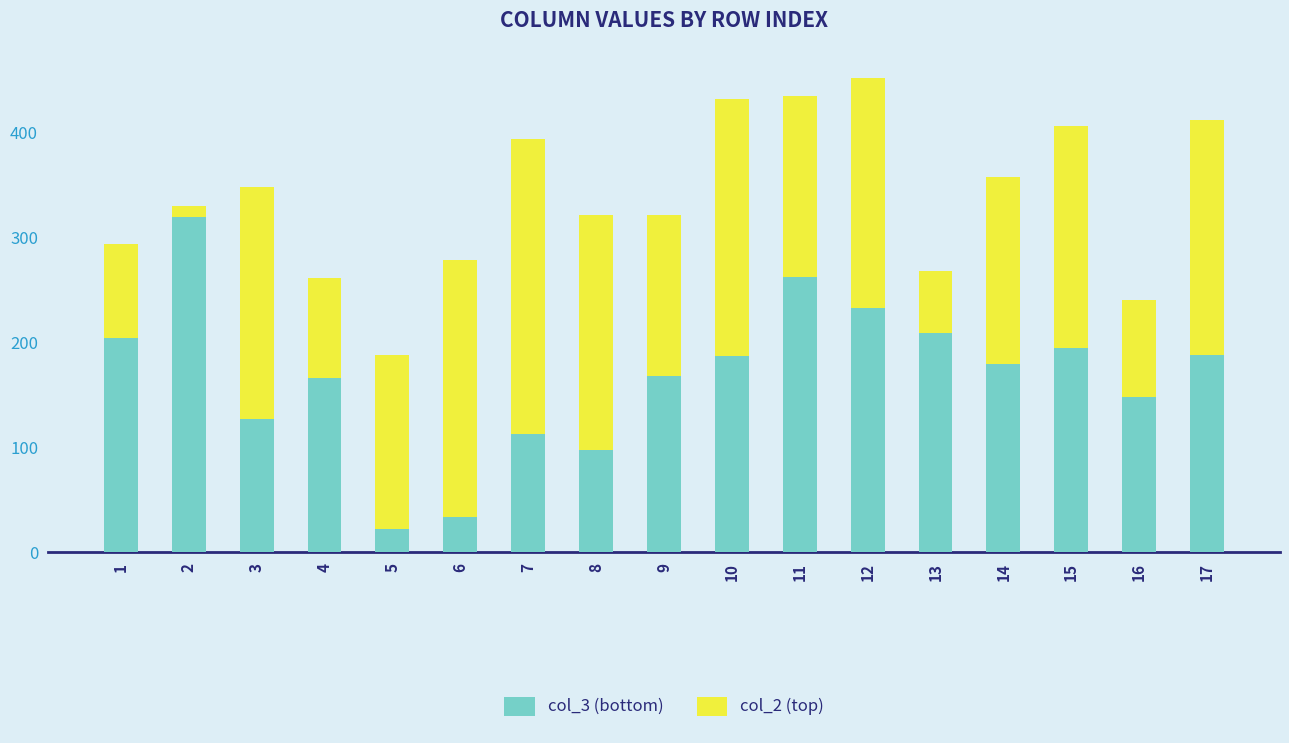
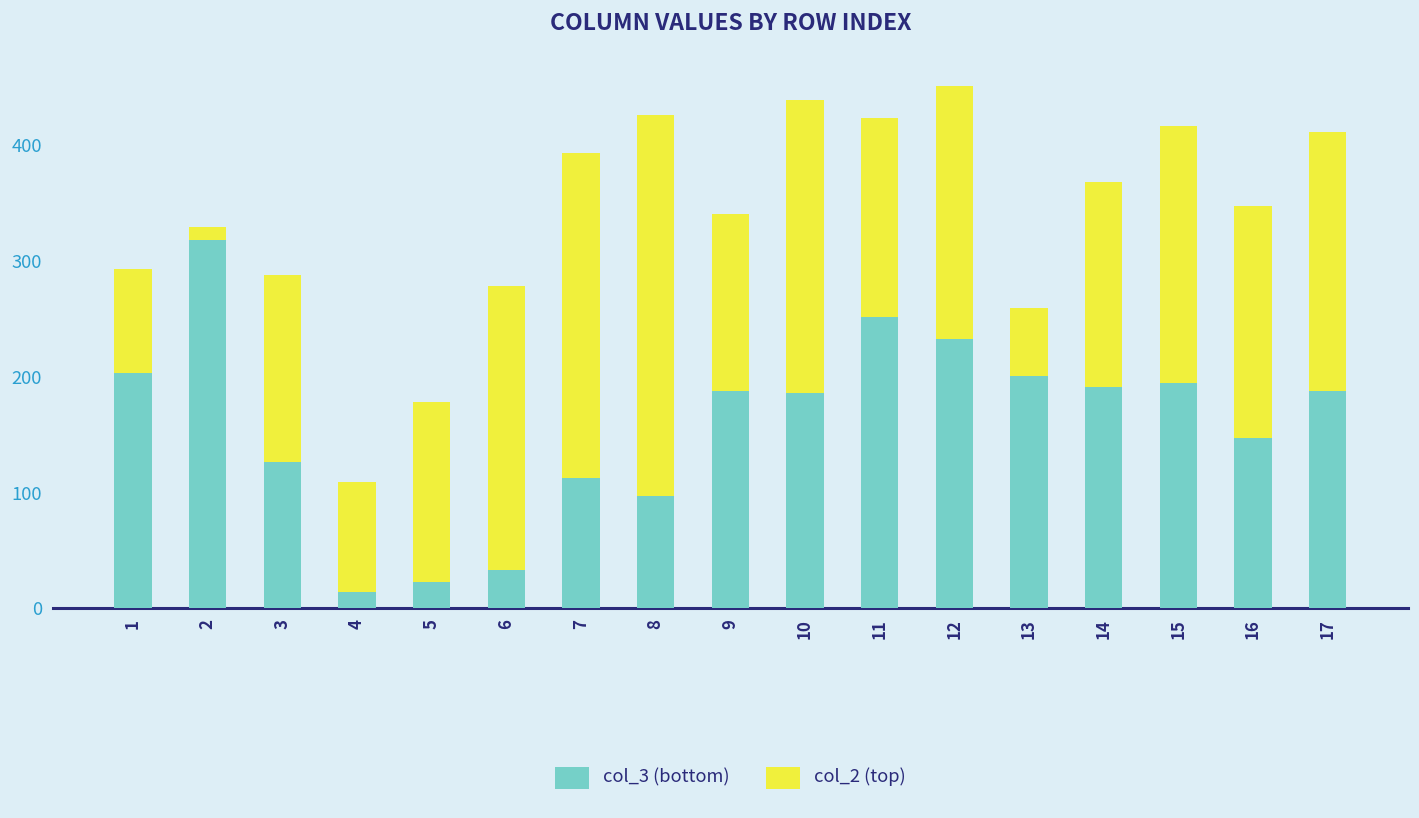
col_2 (top), 3: 221 -> 162
col_3 (bottom), 4: 165 -> 14
col_2 (top), 5: 165 -> 156
col_2 (top), 8: 223 -> 329
col_3 (bottom), 9: 167 -> 187
col_2 (top), 10: 245 -> 253
col_3 (bottom), 11: 261 -> 251
col_3 (bottom), 13: 208 -> 200
col_3 (bottom), 14: 179 -> 191
col_2 (top), 15: 211 -> 222
col_2 (top), 16: 93 -> 200
